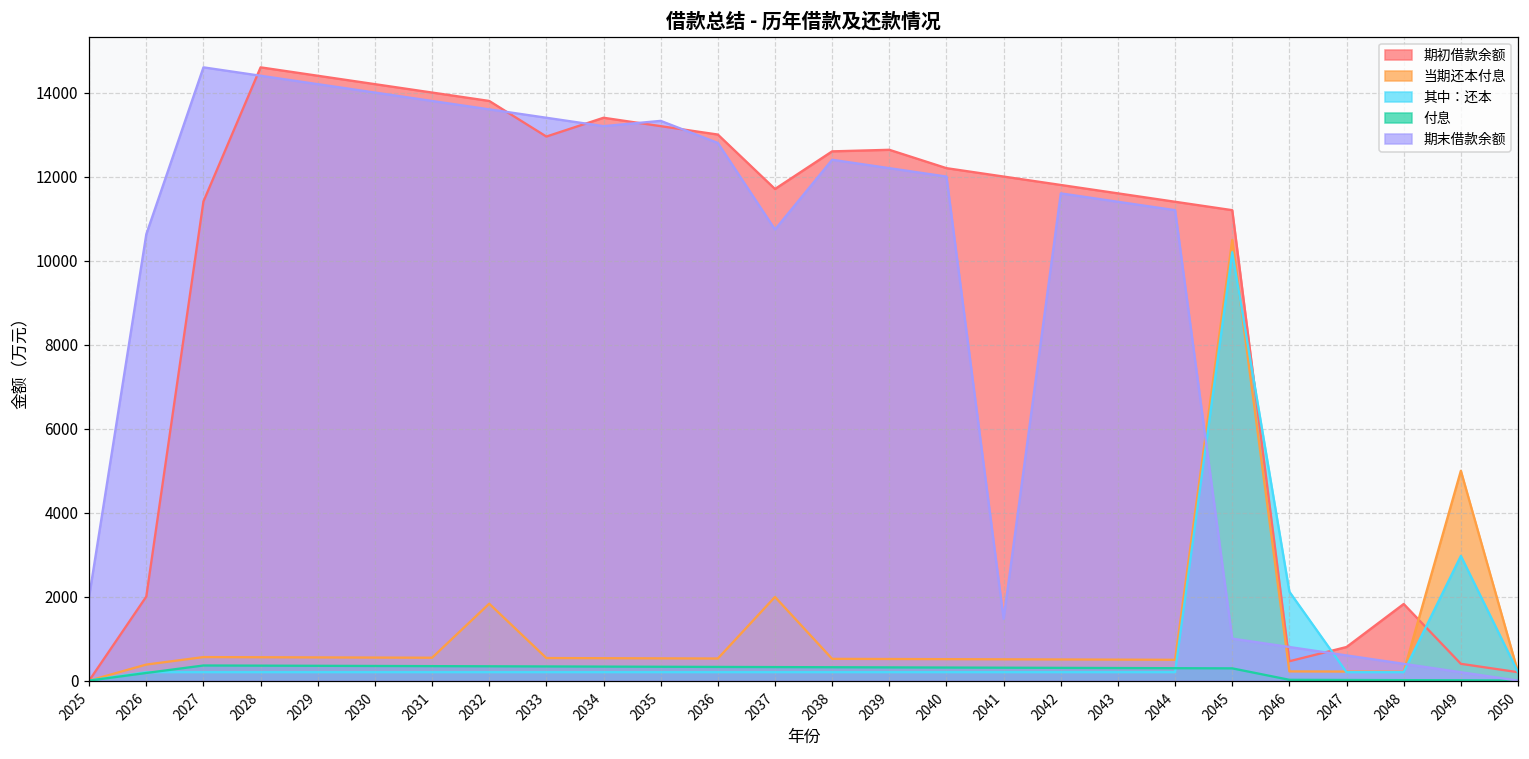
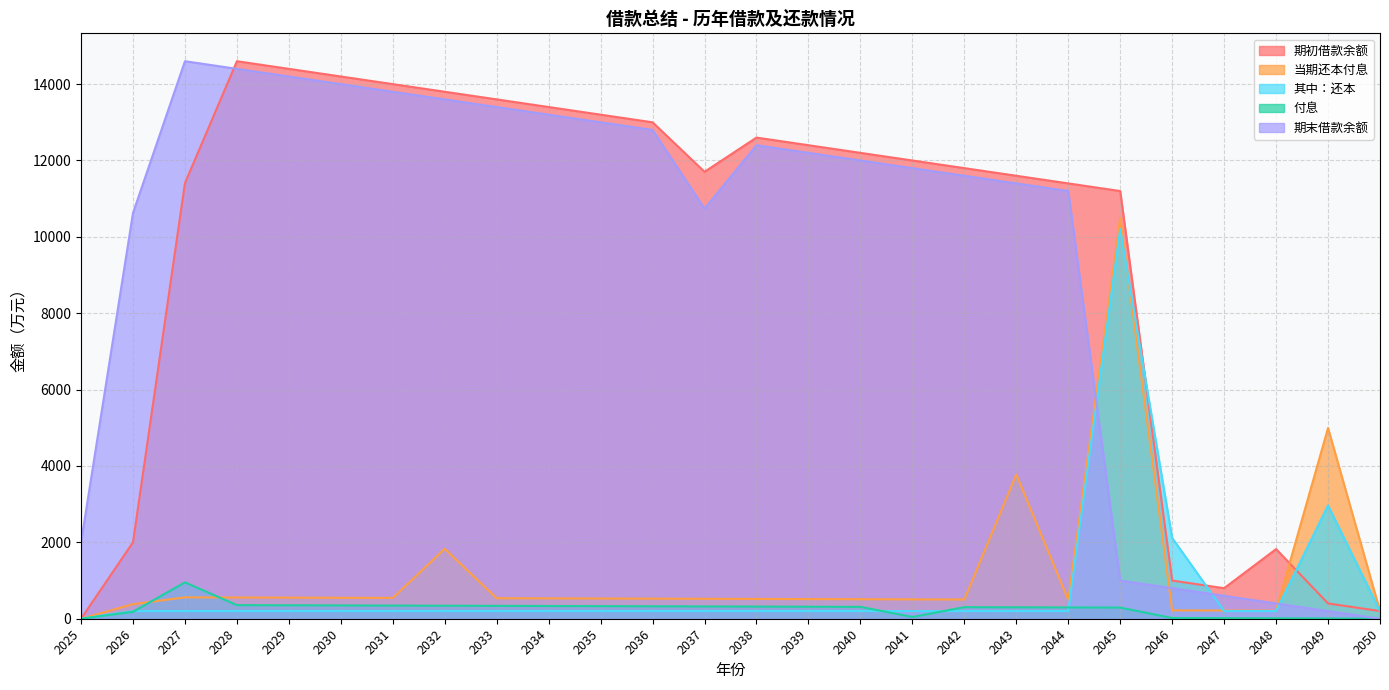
付息, 2027: 400 -> 1000
期初借款余额, 2033: 13000 -> 13600
期末借款余额, 2035: 13300 -> 13000
当期还本付息, 2037: 2000 -> 500
期初借款余额, 2039: 12600 -> 12400
付息, 2041: 300 -> 0
期末借款余额, 2041: 1500 -> 11800
当期还本付息, 2043: 500 -> 3800
期初借款余额, 2046: 500 -> 1000
